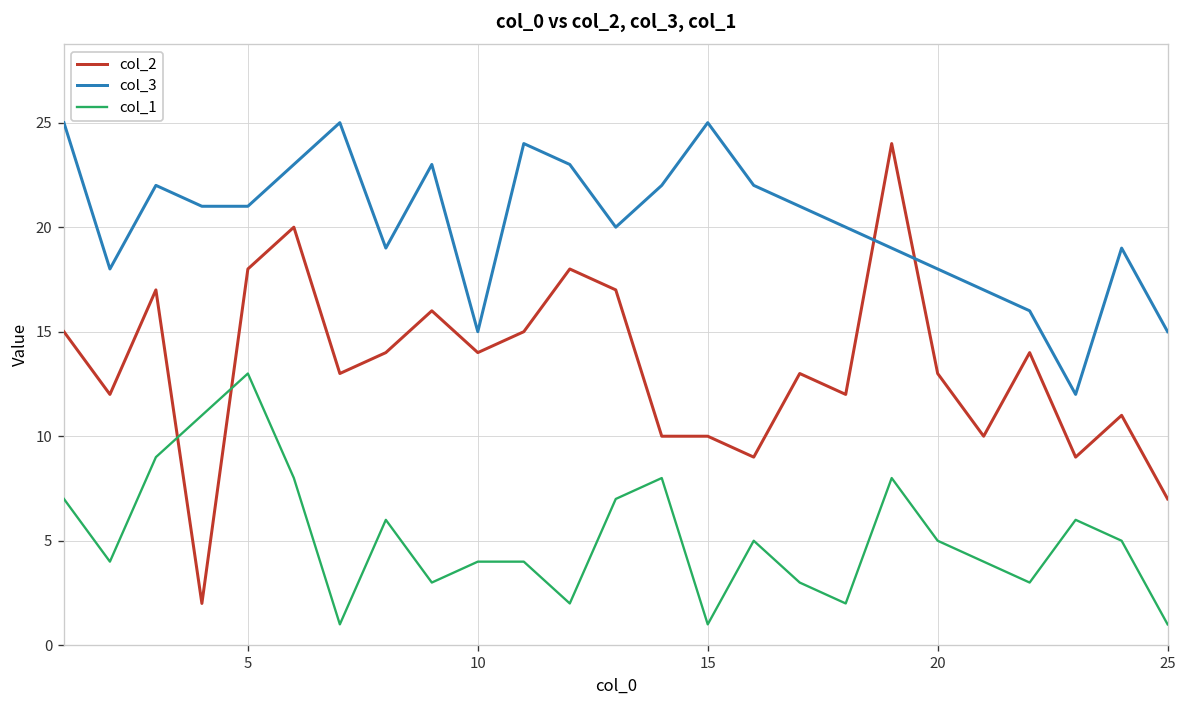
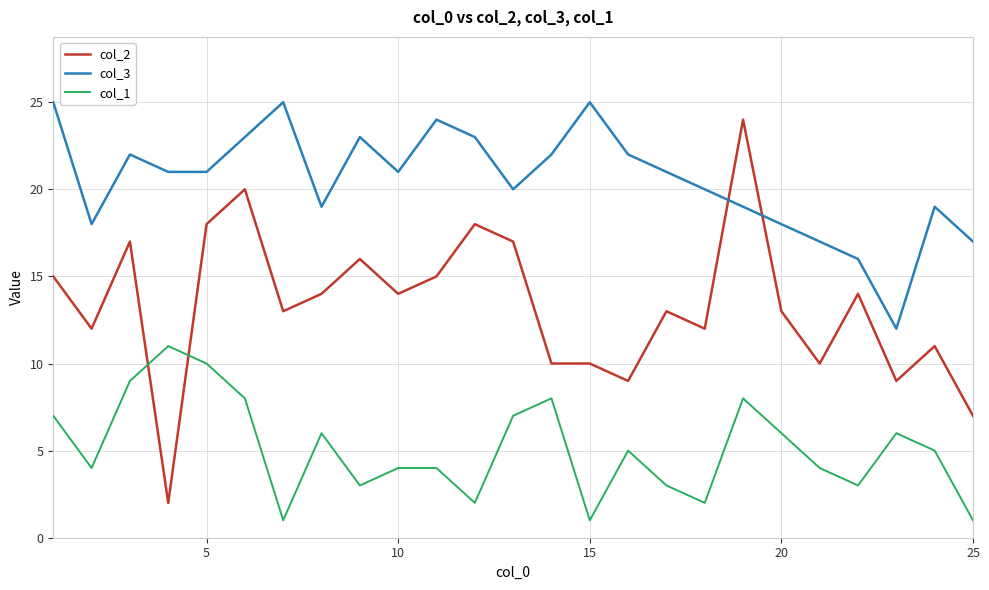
col_1, 5: 13 -> 10
col_3, 10: 15 -> 21
col_1, 20: 5 -> 6
col_3, 25: 15 -> 17
